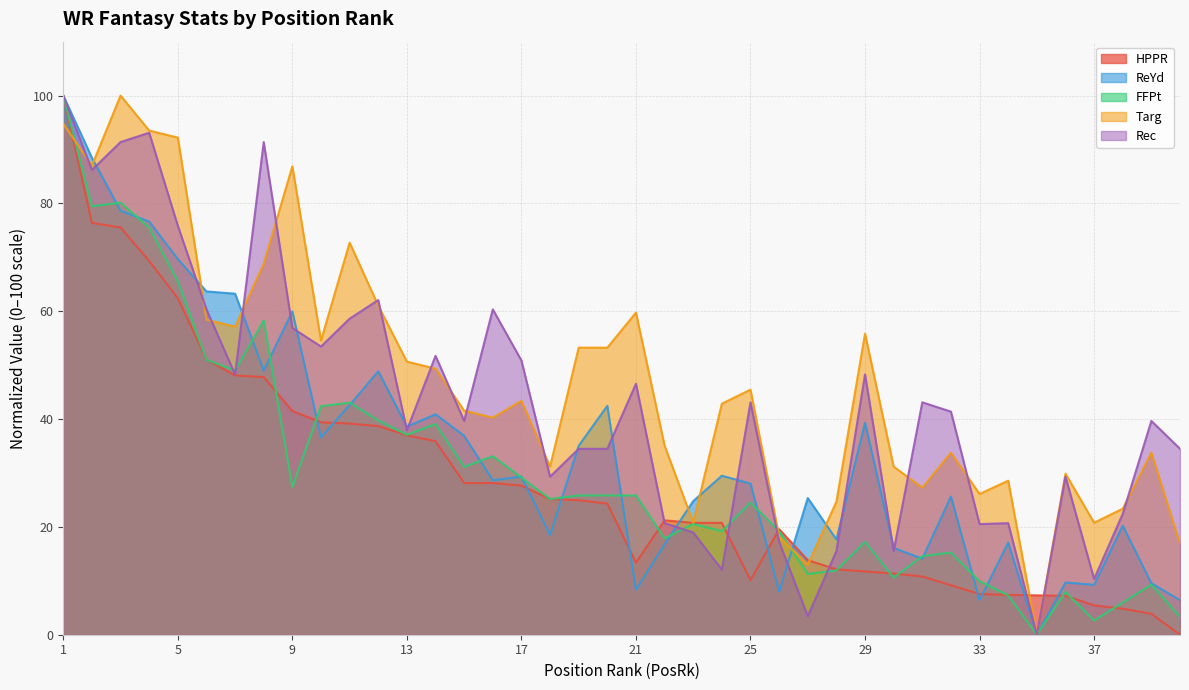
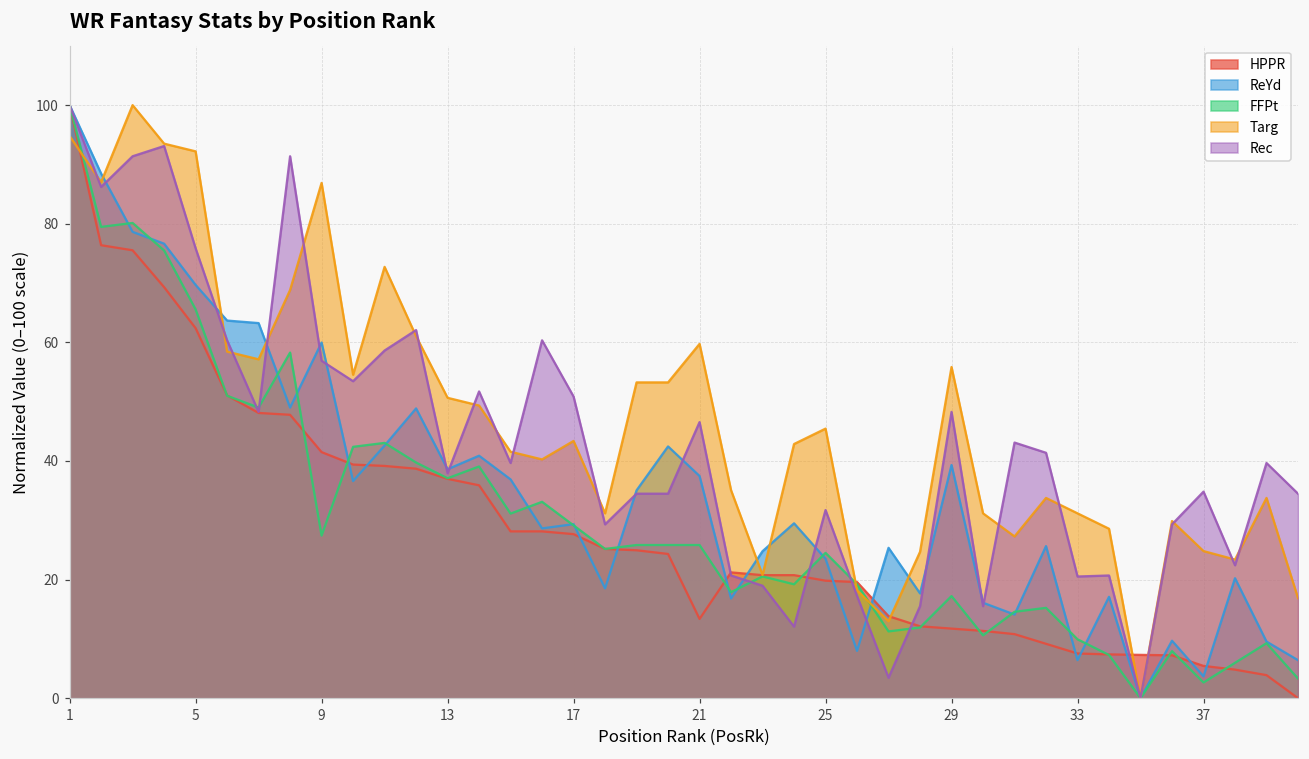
ReYd, 21: 8 -> 37
HPPR, 25: 10 -> 20
ReYd, 25: 28 -> 24
Rec, 25: 43 -> 32
Targ, 33: 26 -> 31
ReYd, 37: 9 -> 4
Targ, 37: 21 -> 25
Rec, 37: 10 -> 35
